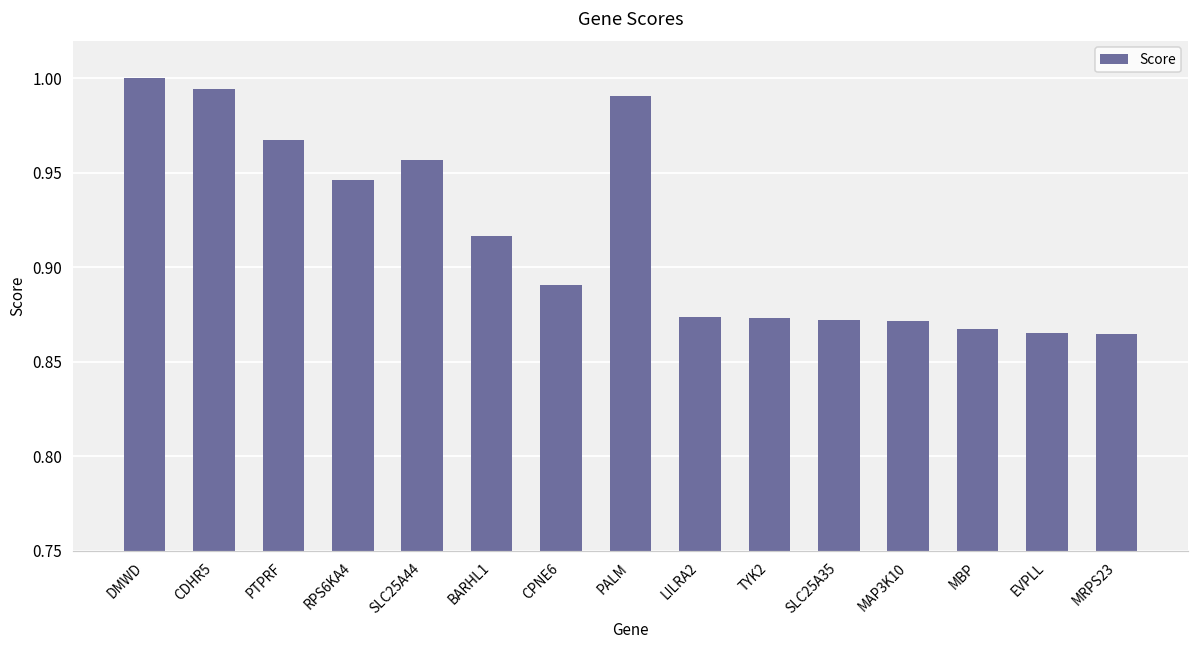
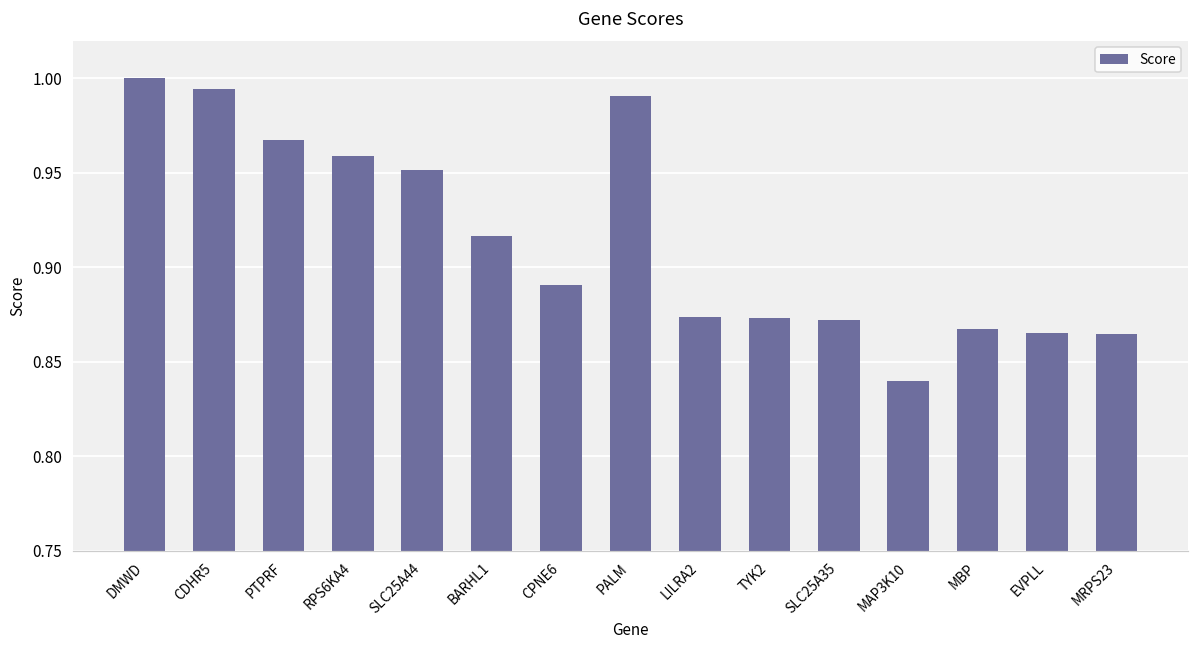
RPS6KA4: 0.946 -> 0.959
SLC25A44: 0.957 -> 0.951
MAP3K10: 0.872 -> 0.840
